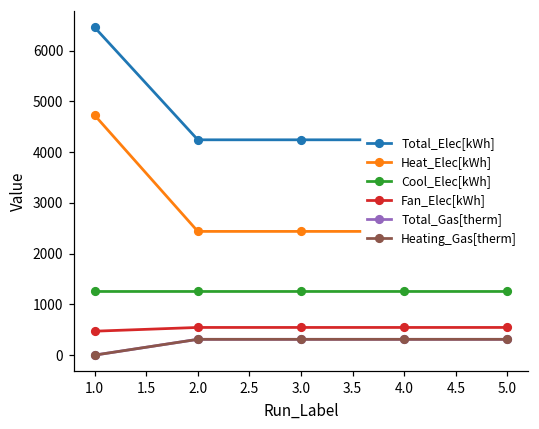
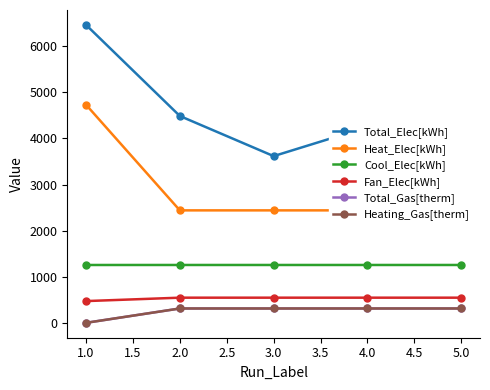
Total_Elec[kWh], 2.0: 4200 -> 4500
Total_Elec[kWh], 3.0: 4200 -> 3600
